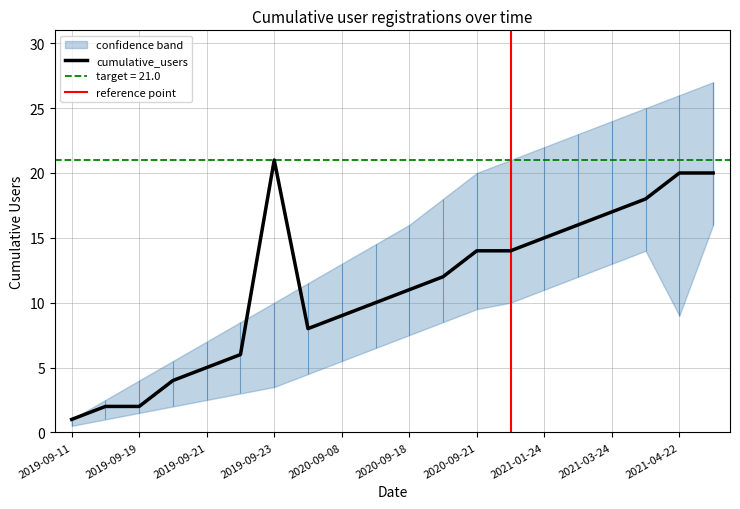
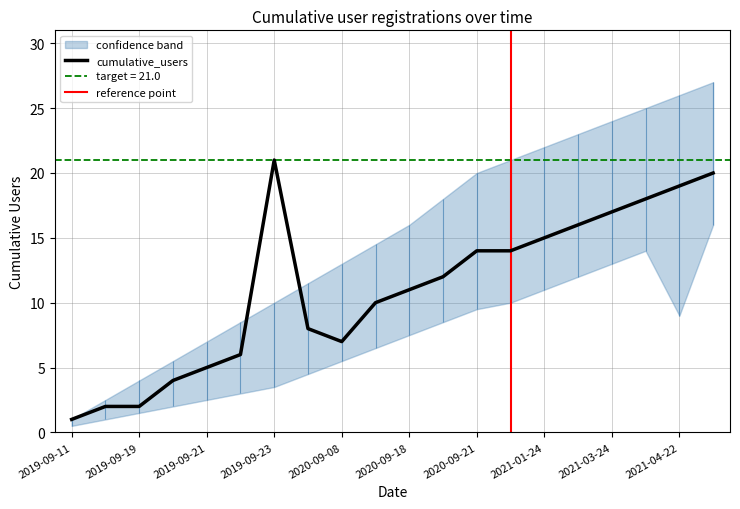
cumulative_users, 2020-09-08: 9 -> 7
cumulative_users, 2021-04-22: 20 -> 19
